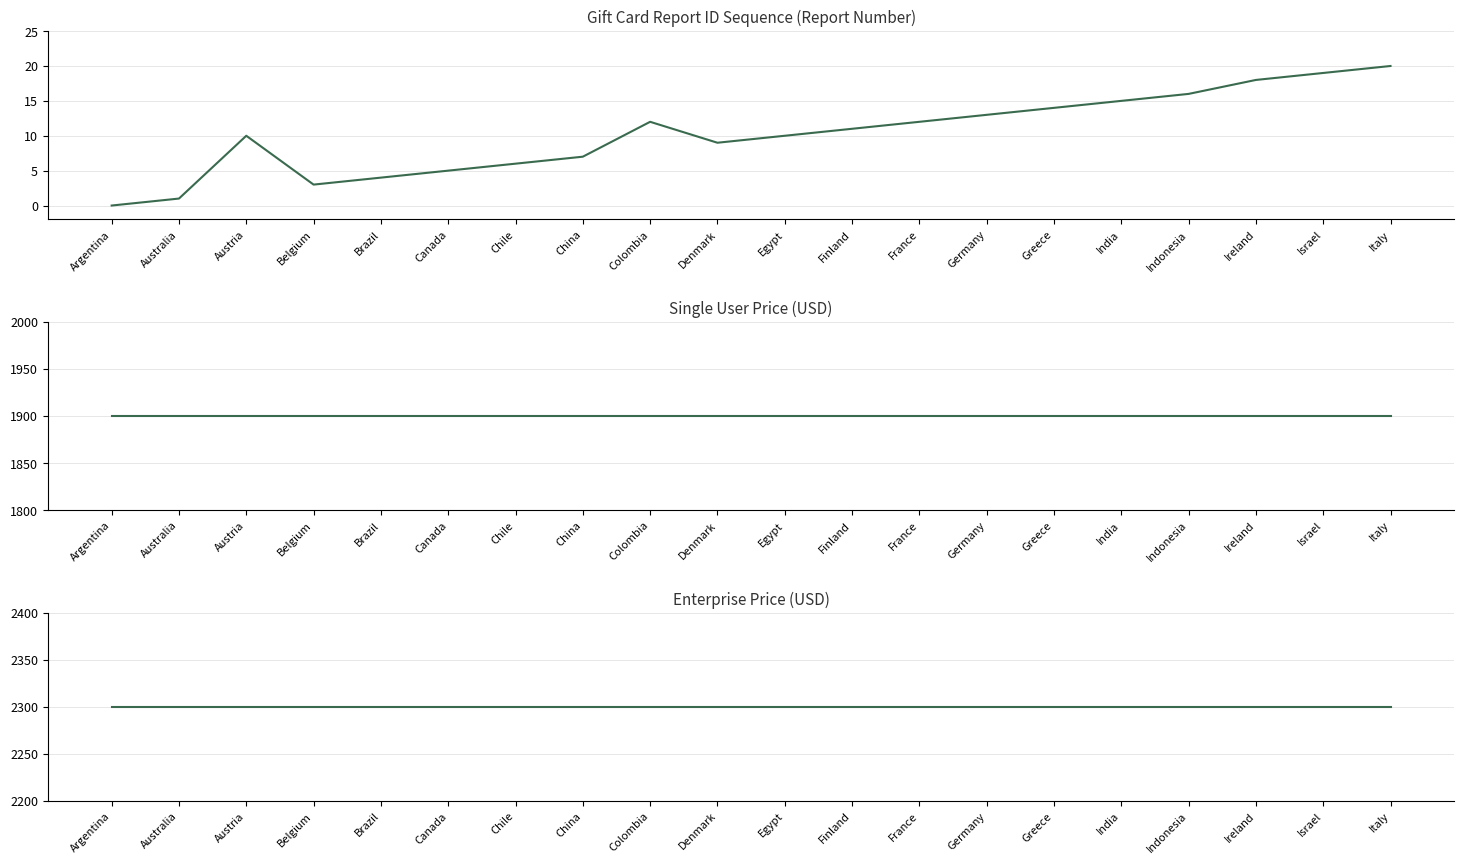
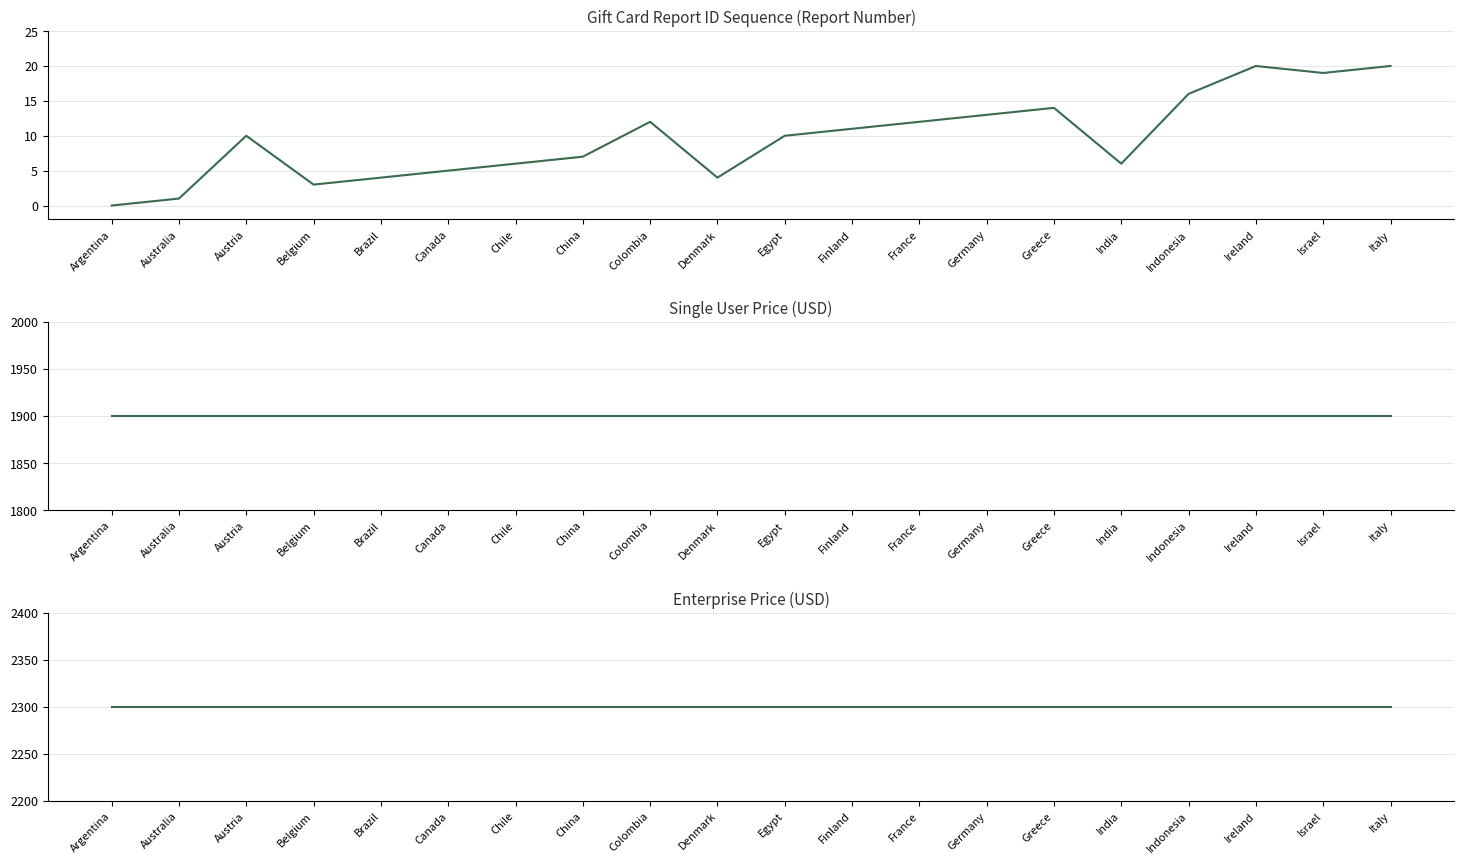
Gift Card Report ID Sequence (Report Number), Denmark: 9 -> 4
Gift Card Report ID Sequence (Report Number), India: 15 -> 6
Gift Card Report ID Sequence (Report Number), Ireland: 18 -> 20
